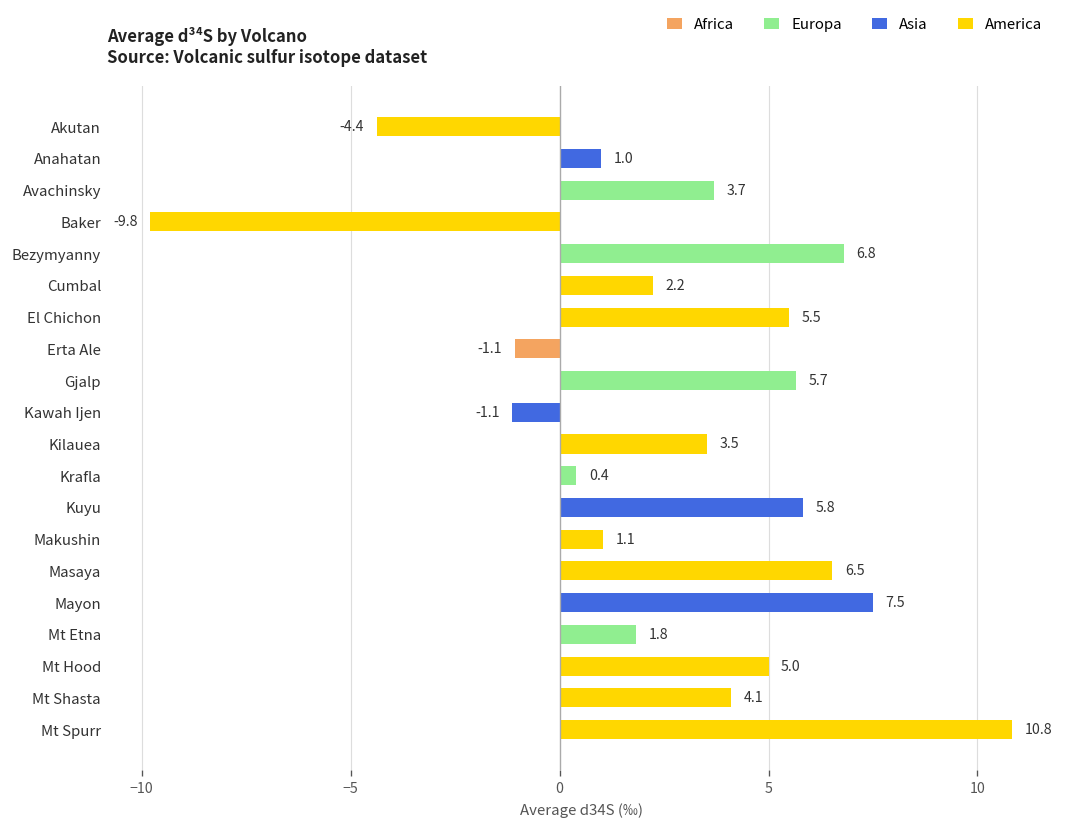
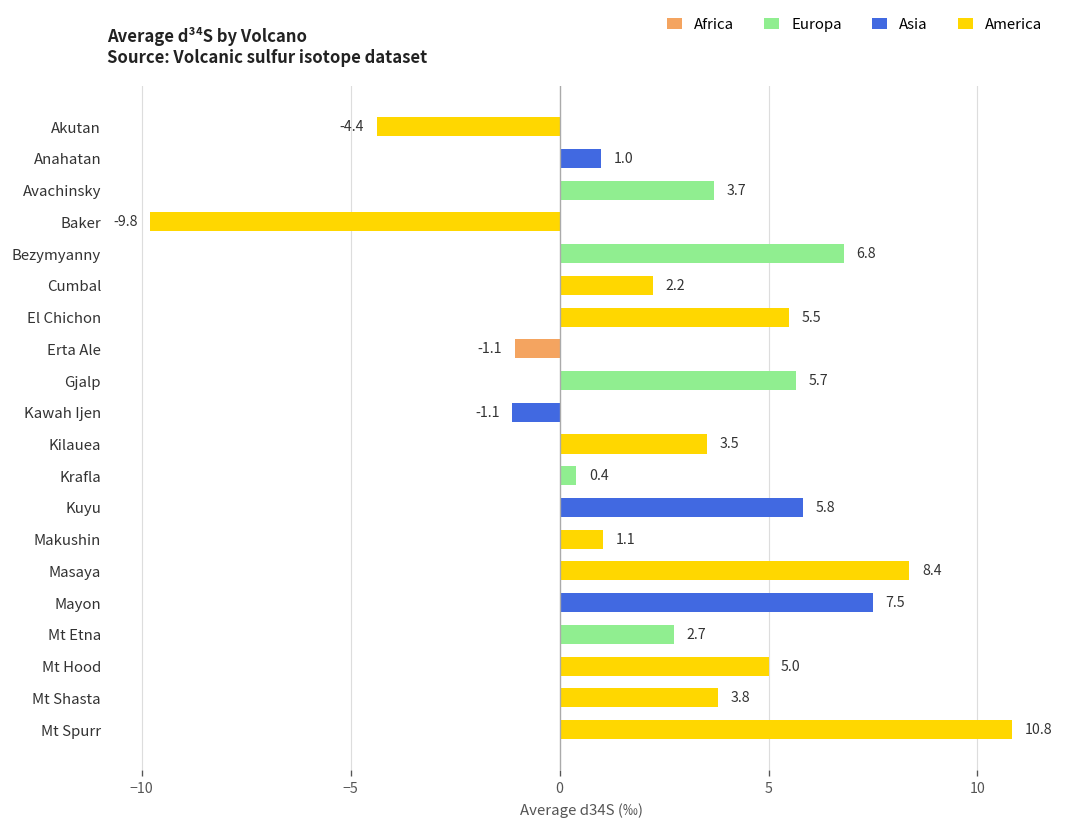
Masaya: 6.5 -> 8.4
Mt Etna: 1.8 -> 2.7
Mt Shasta: 4.1 -> 3.8
